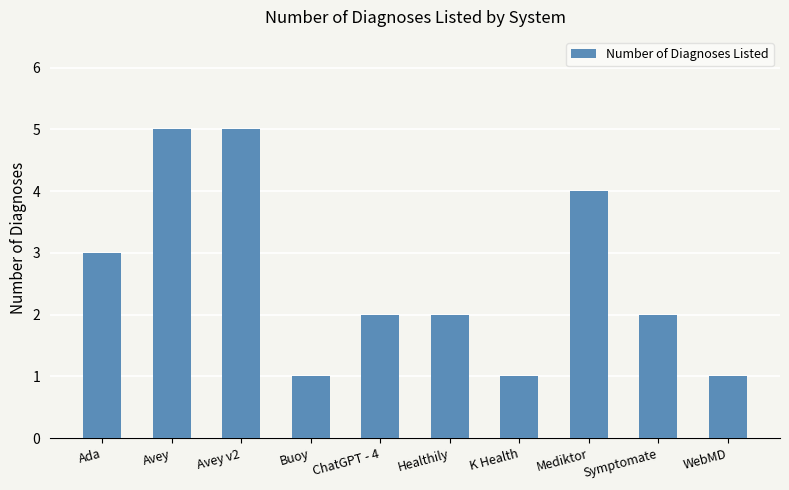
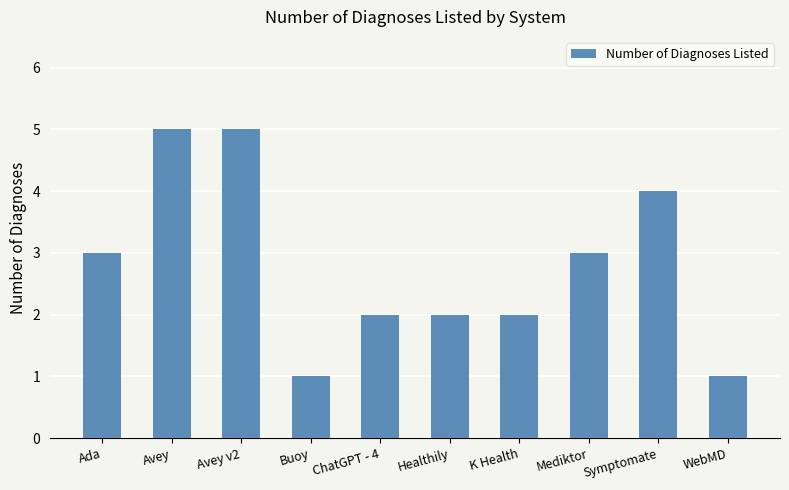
K Health: 1 -> 2
Mediktor: 4 -> 3
Symptomate: 2 -> 4
